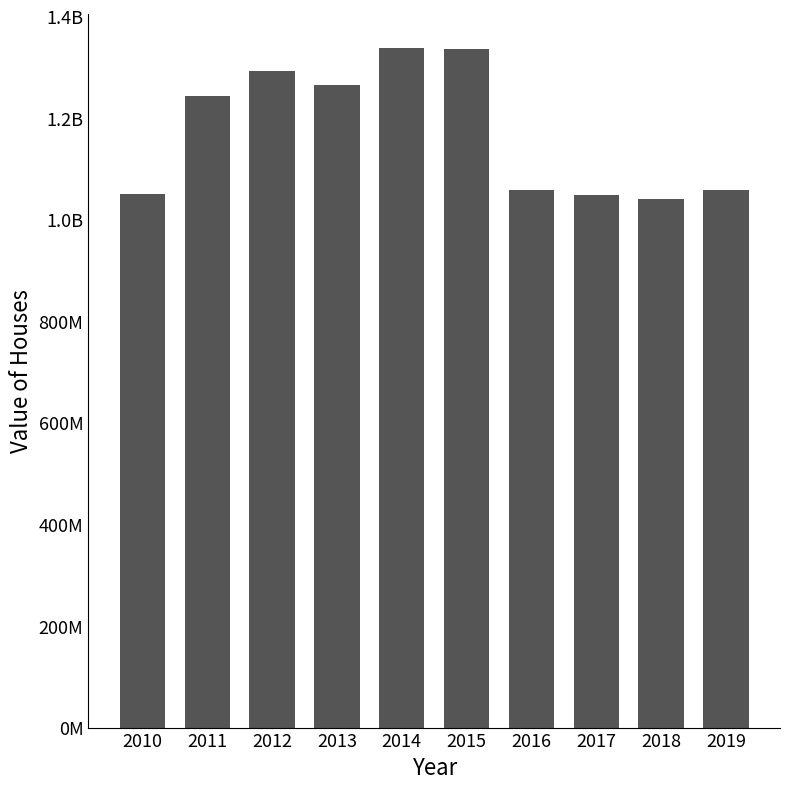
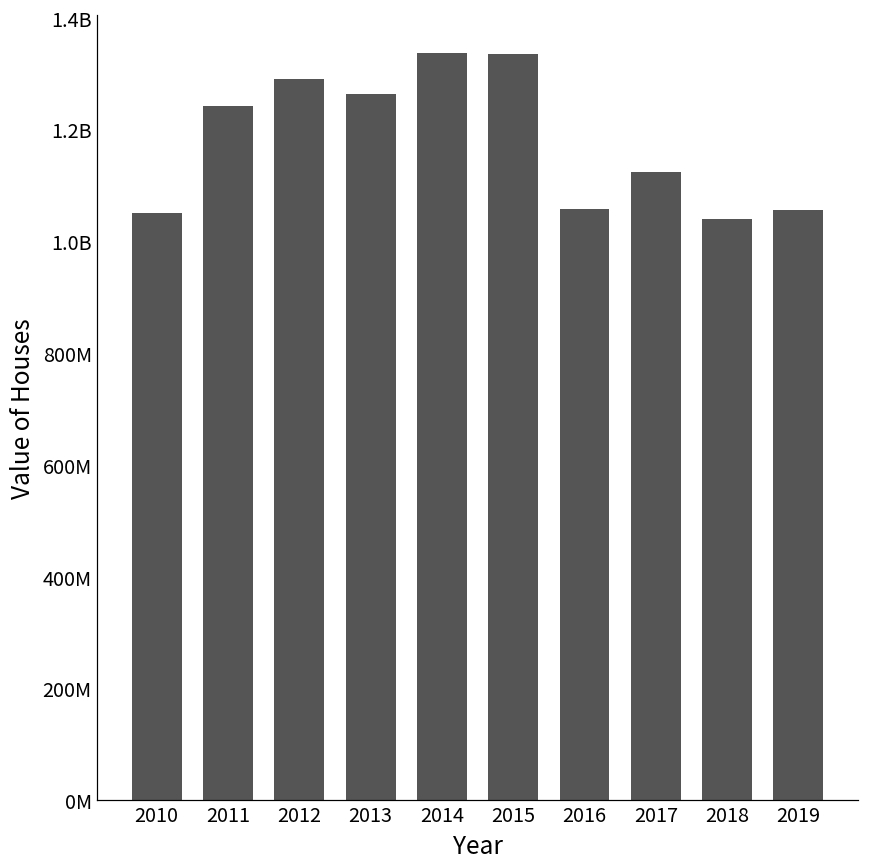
2017: 1050000000 -> 1120000000
